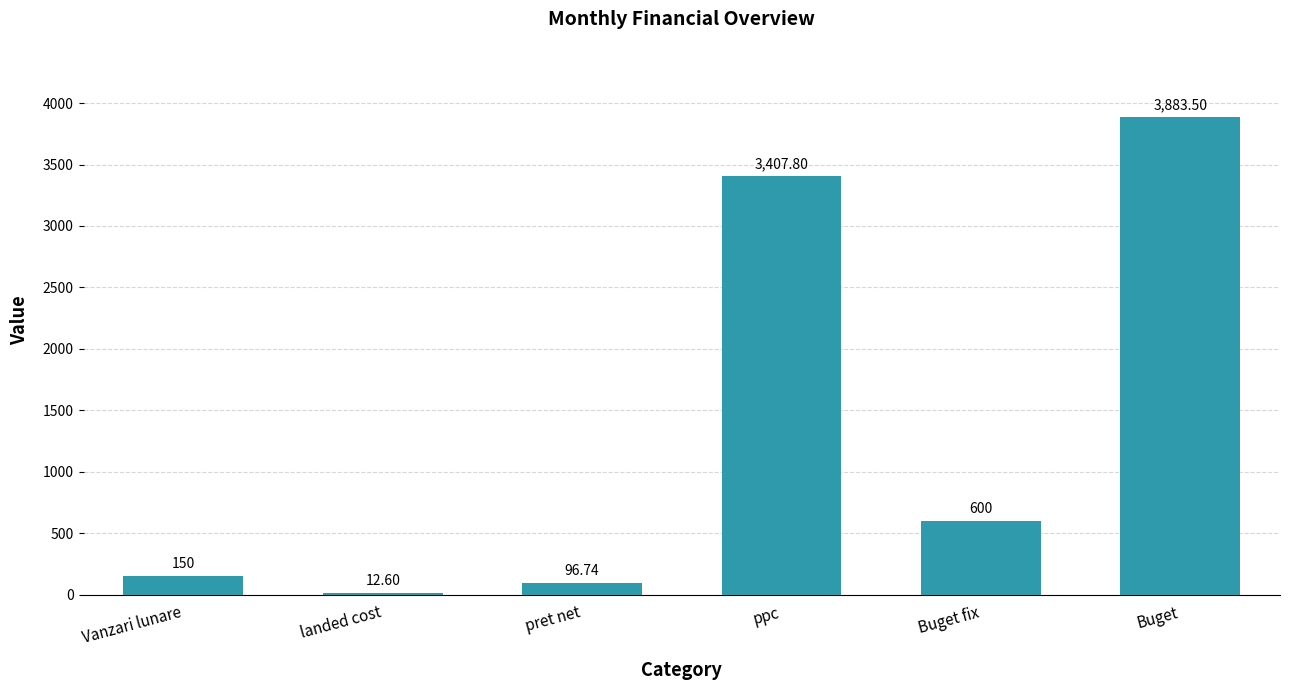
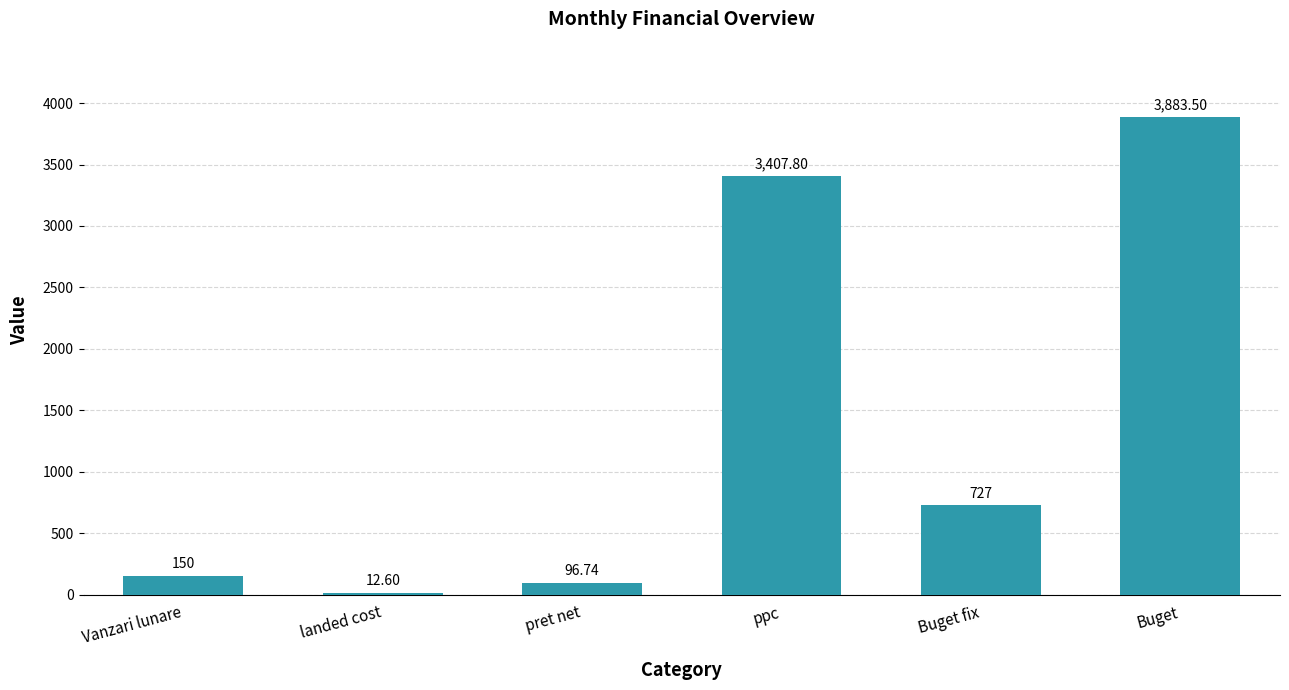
Buget fix: 600 -> 727
